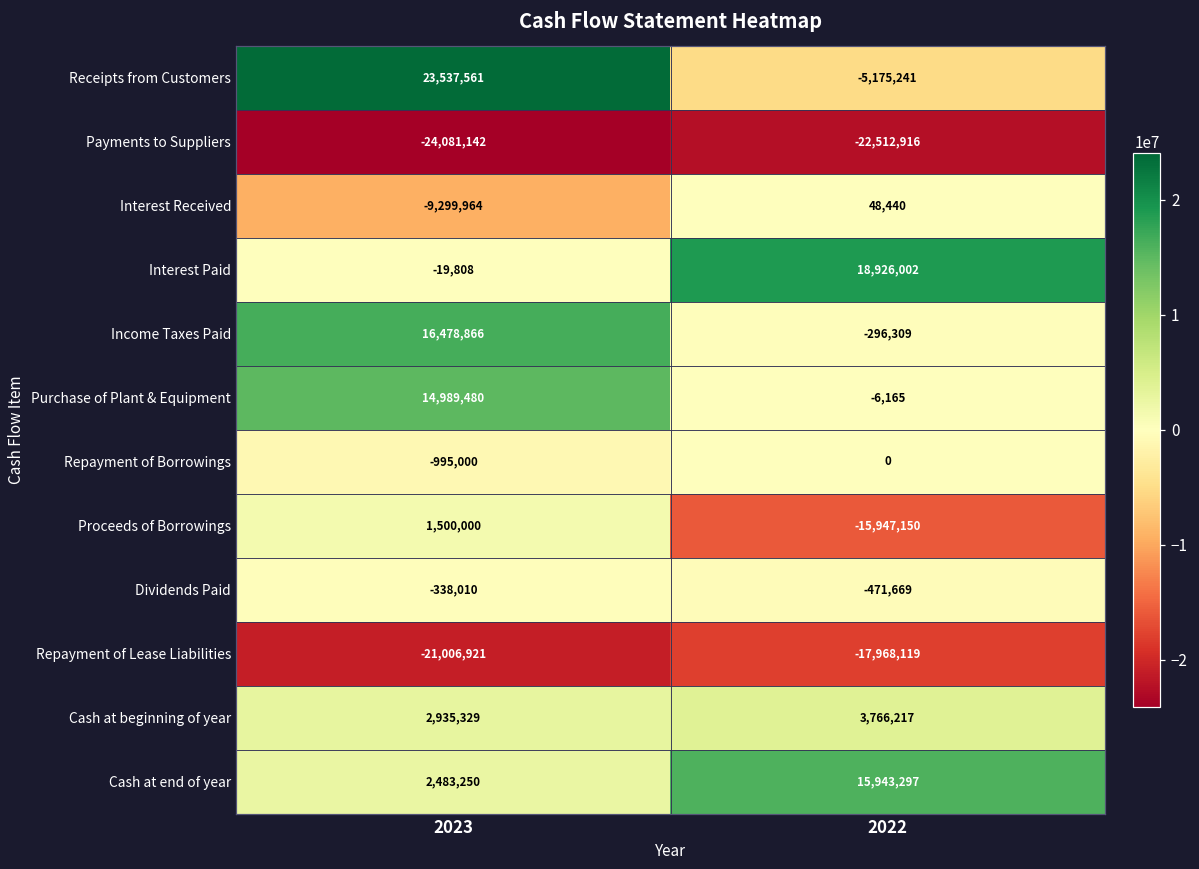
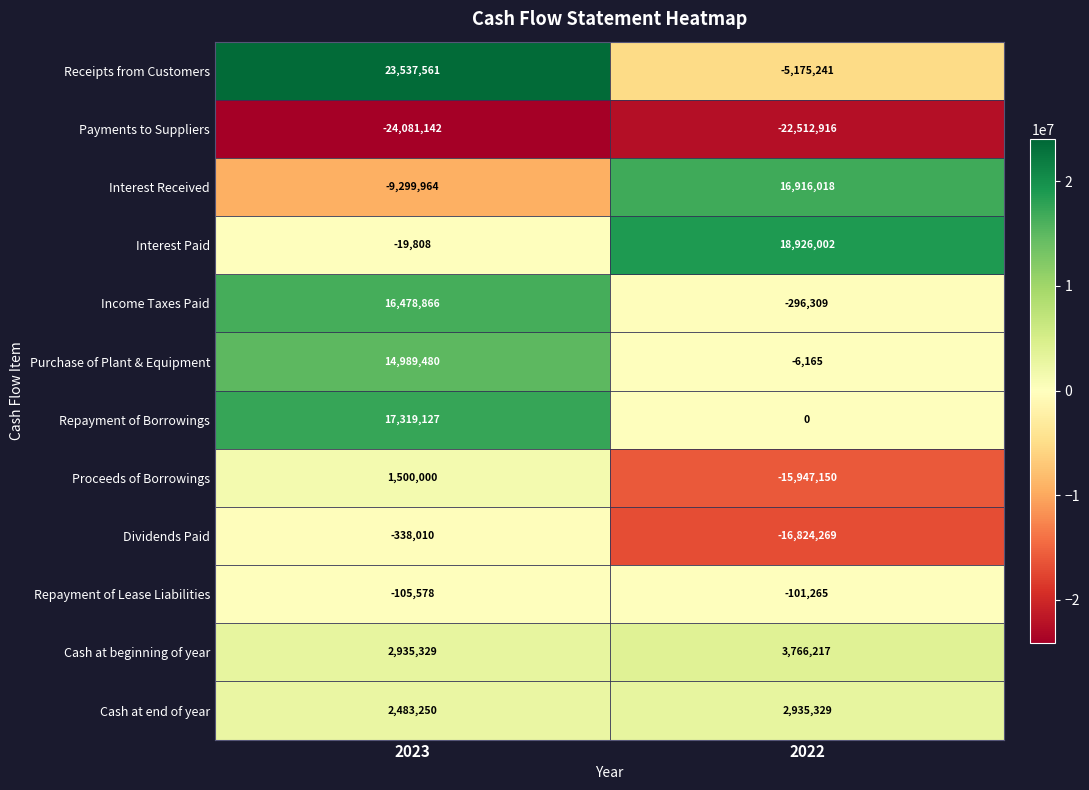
Interest Received, 2022: 48,440 -> 16,916,018
Repayment of Borrowings, 2023: -995,000 -> 17,319,127
Dividends Paid, 2022: -471,669 -> -16,824,269
Repayment of Lease Liabilities, 2023: -21,006,921 -> -105,578
Repayment of Lease Liabilities, 2022: -17,968,119 -> -101,265
Cash at end of year, 2022: 15,943,297 -> 2,935,329
